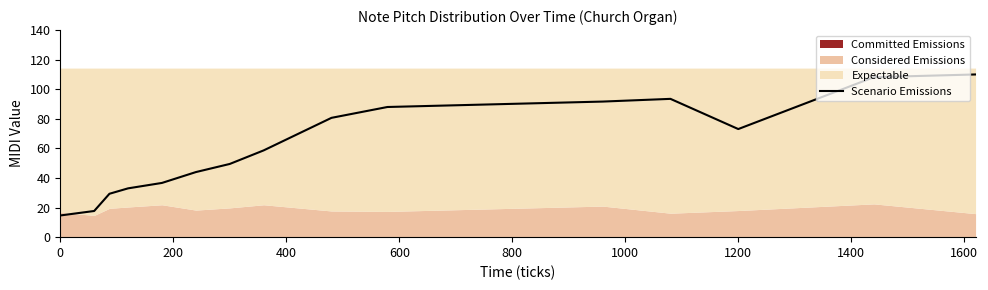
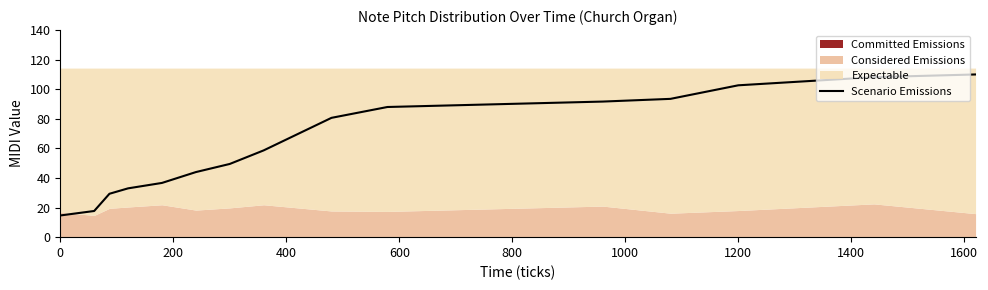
Scenario Emissions, 1200: 73 -> 103
